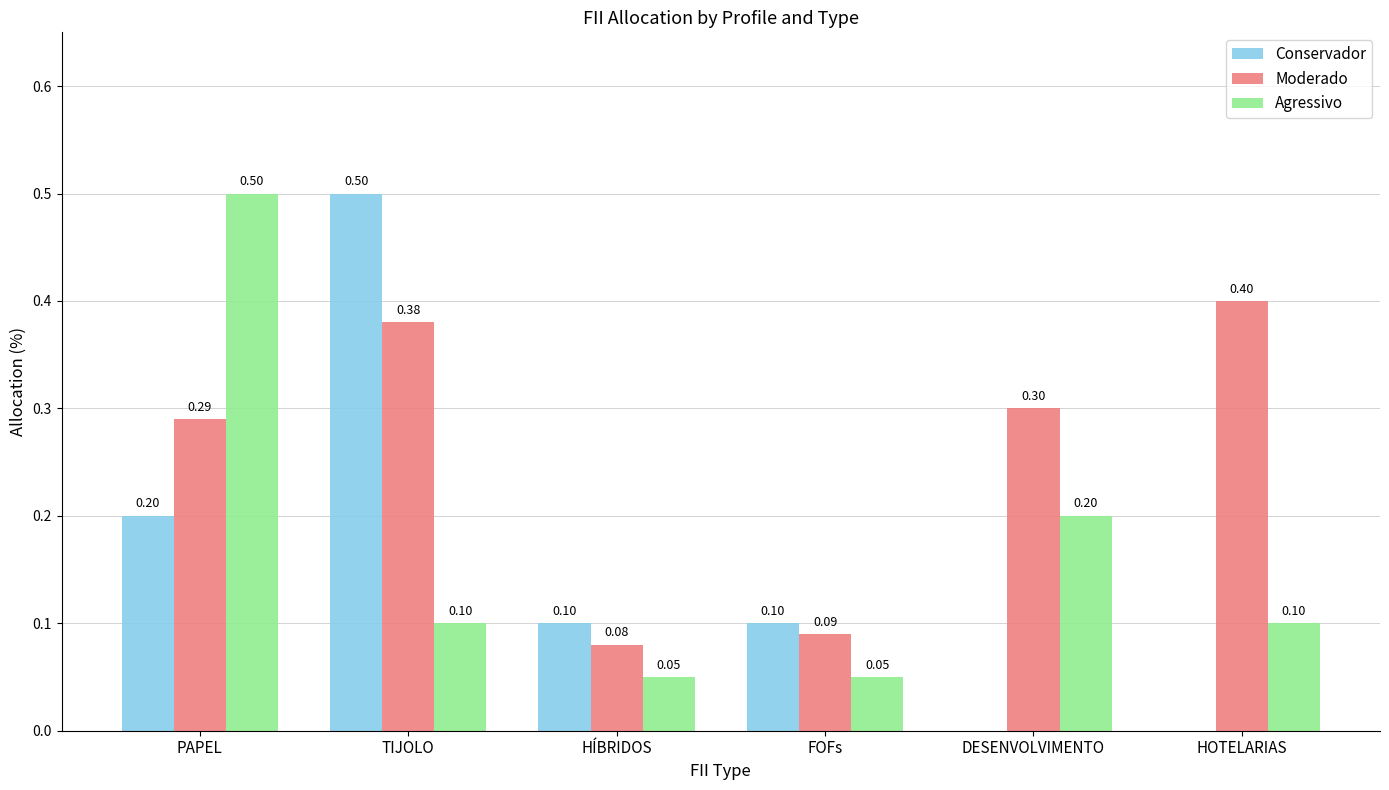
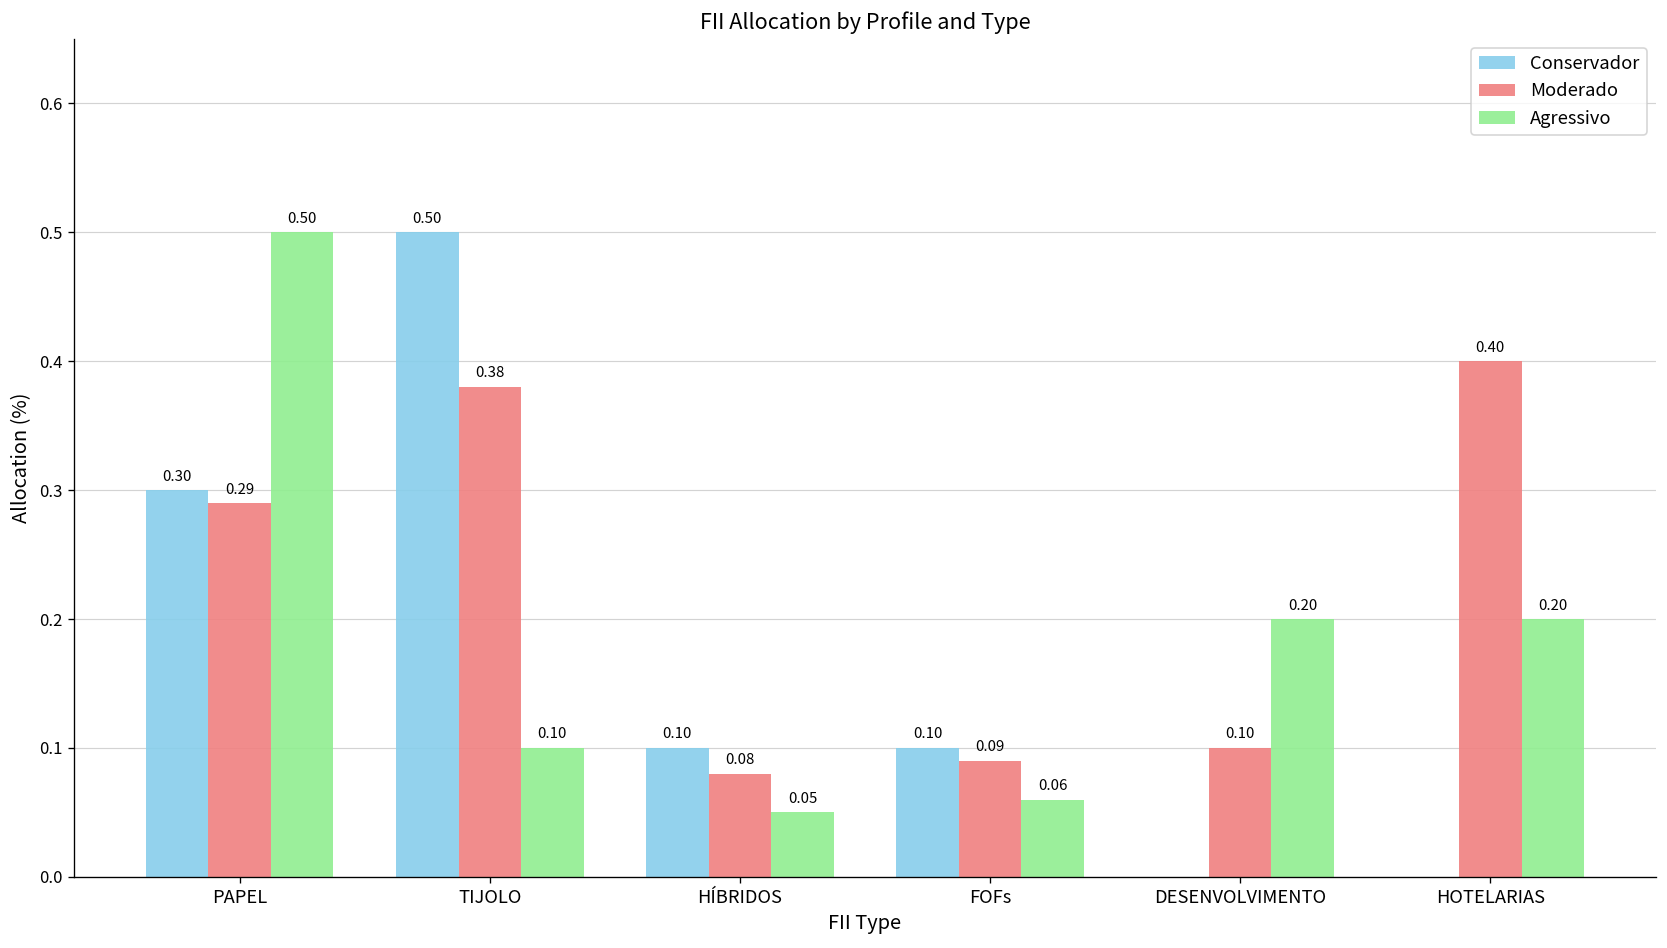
Conservador, PAPEL: 0.20 -> 0.30
Agressivo, FOFs: 0.05 -> 0.06
Moderado, DESENVOLVIMENTO: 0.30 -> 0.10
Agressivo, HOTELARIAS: 0.10 -> 0.20
